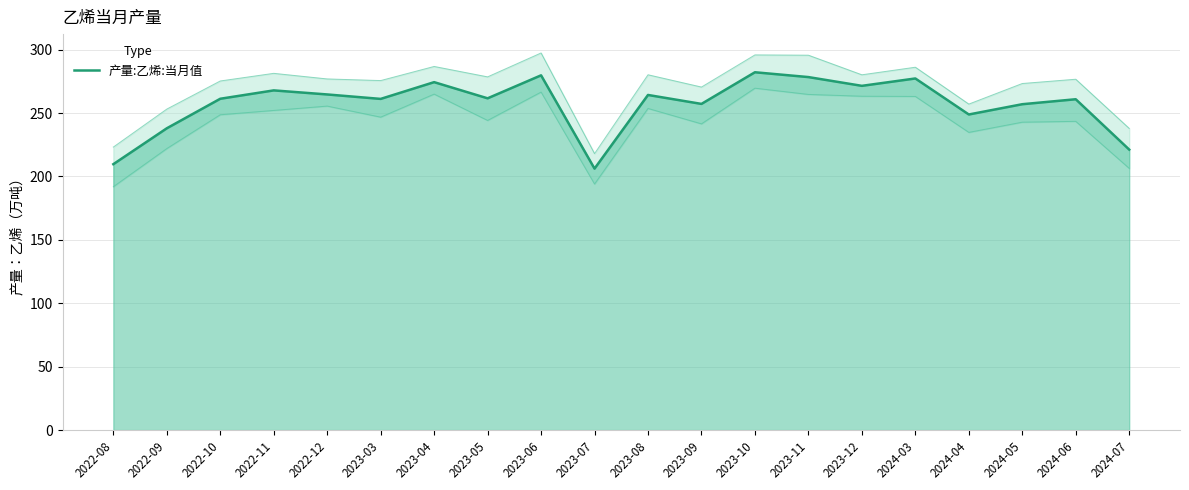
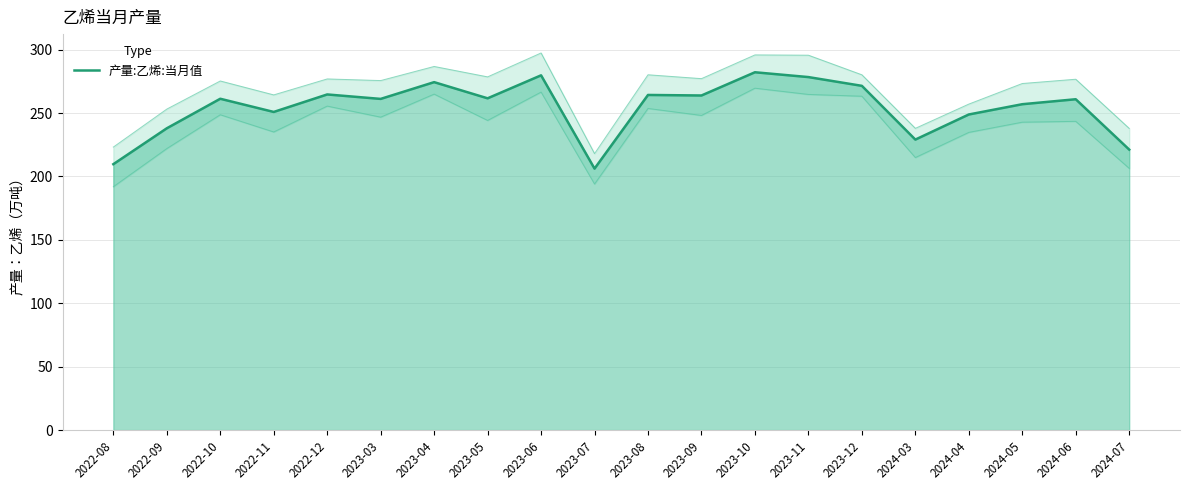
产量:乙烯:当月值, 2022-11: 268 -> 251
产量:乙烯:当月值, 2023-09: 257 -> 264
产量:乙烯:当月值, 2024-03: 277 -> 229
